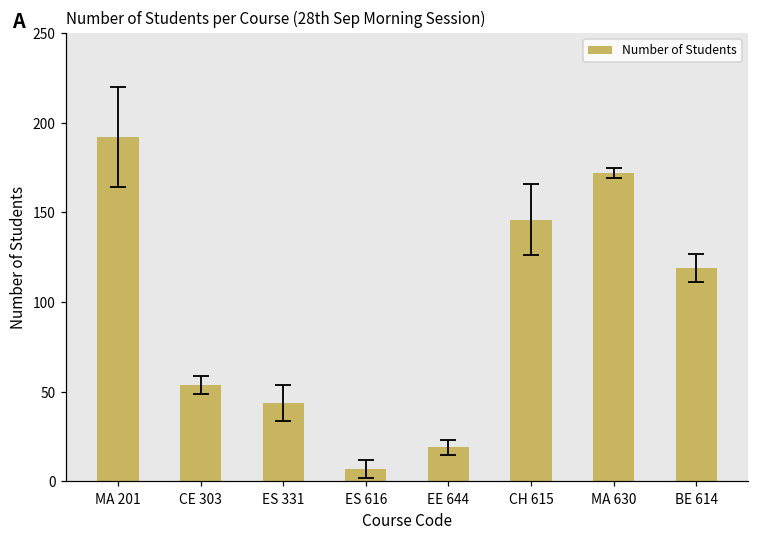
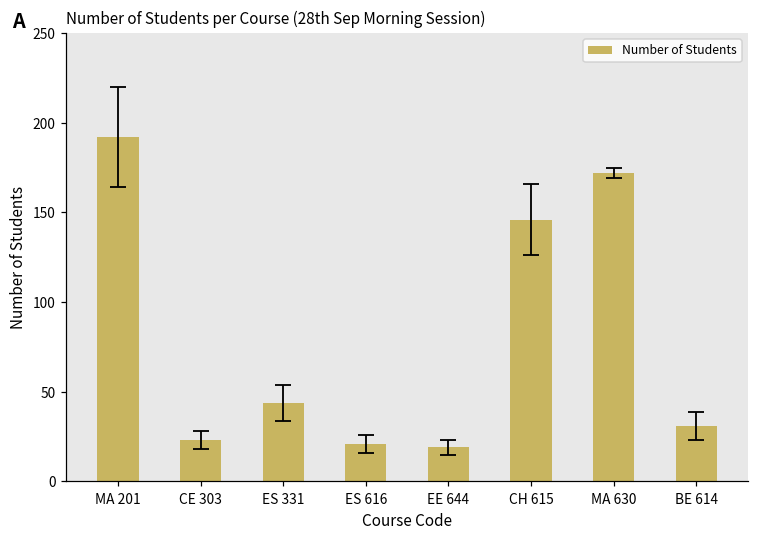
Number of Students, CE 303: 54 -> 23
Number of Students, ES 616: 7 -> 21
Number of Students, BE 614: 119 -> 31
